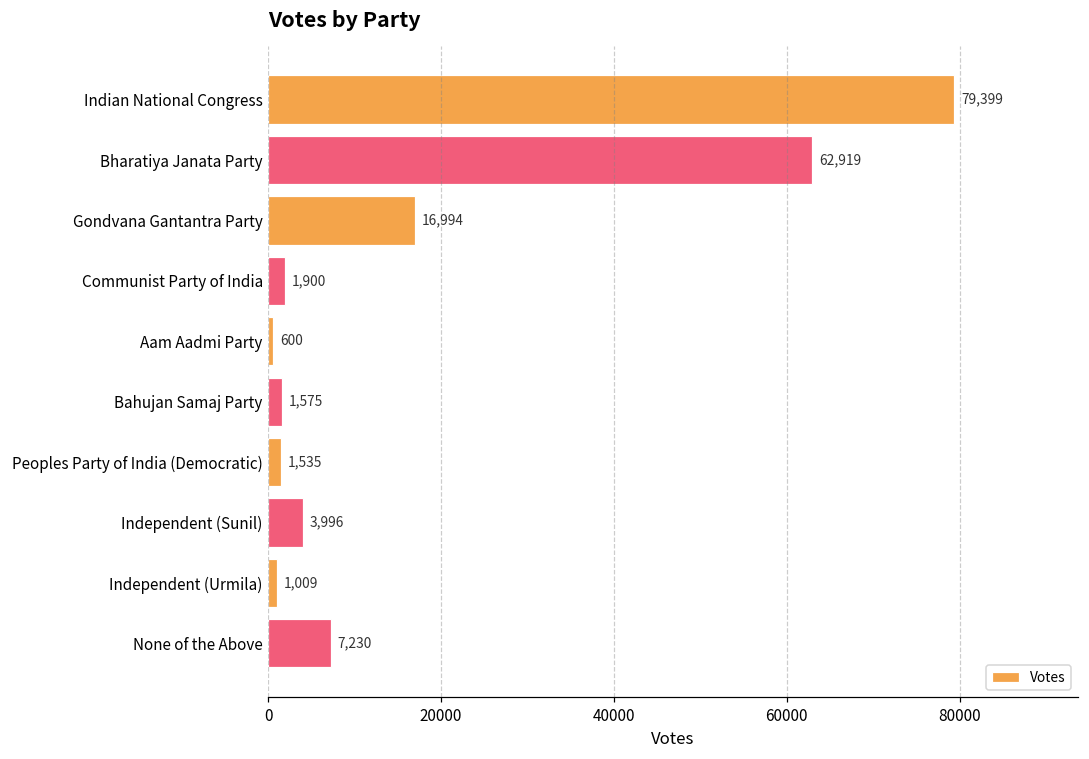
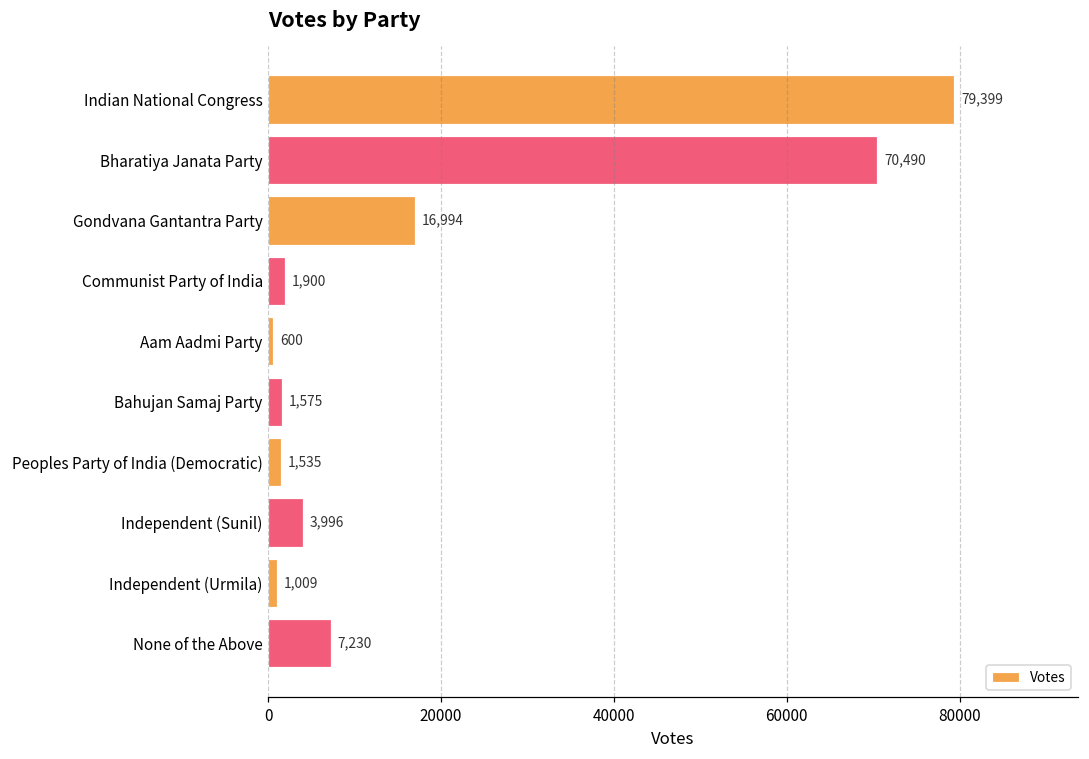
Bharatiya Janata Party: 62,919 -> 70,490
